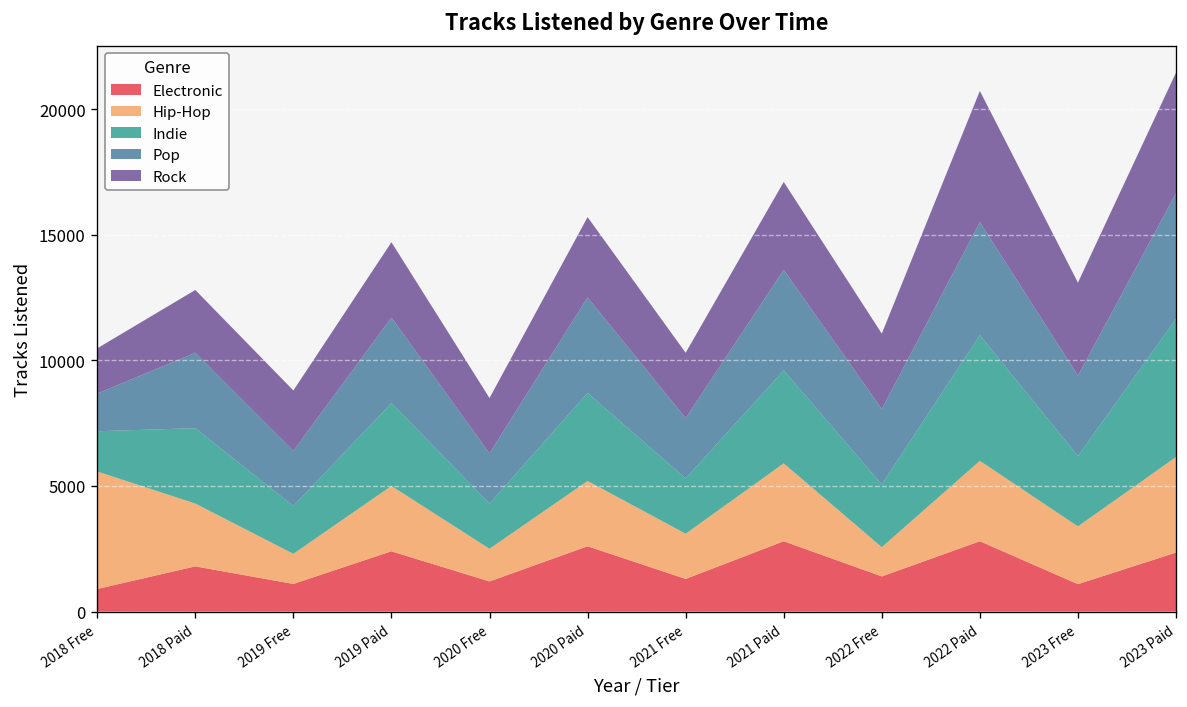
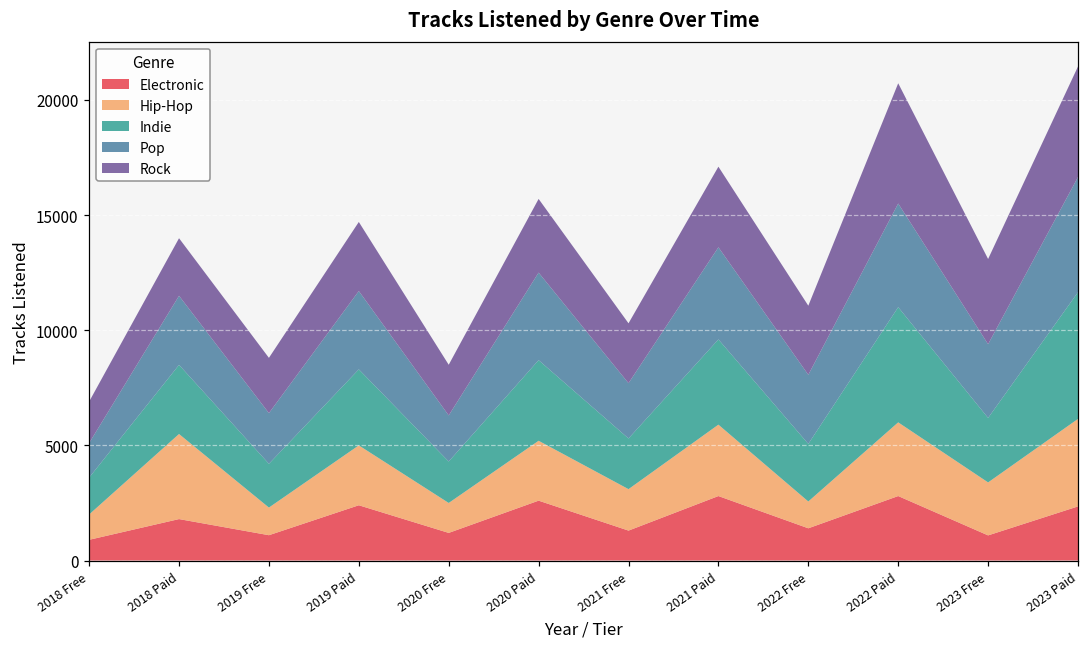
Hip-Hop, 2018 Free: 4700 -> 1100
Hip-Hop, 2018 Paid: 2500 -> 3700
